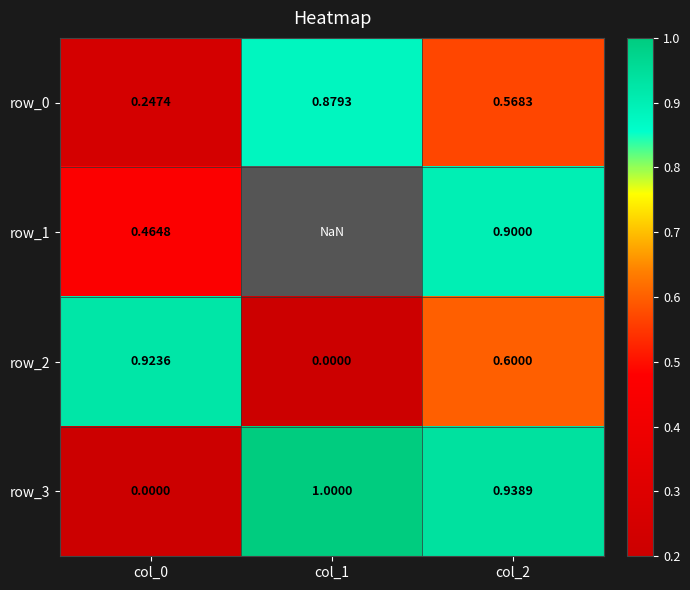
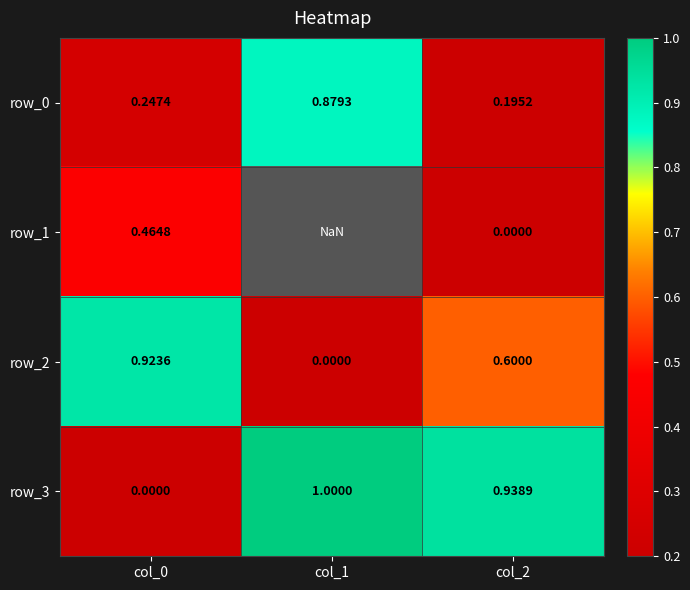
row_0, col_2: 0.5683 -> 0.1952
row_1, col_2: 0.9000 -> 0.0000
